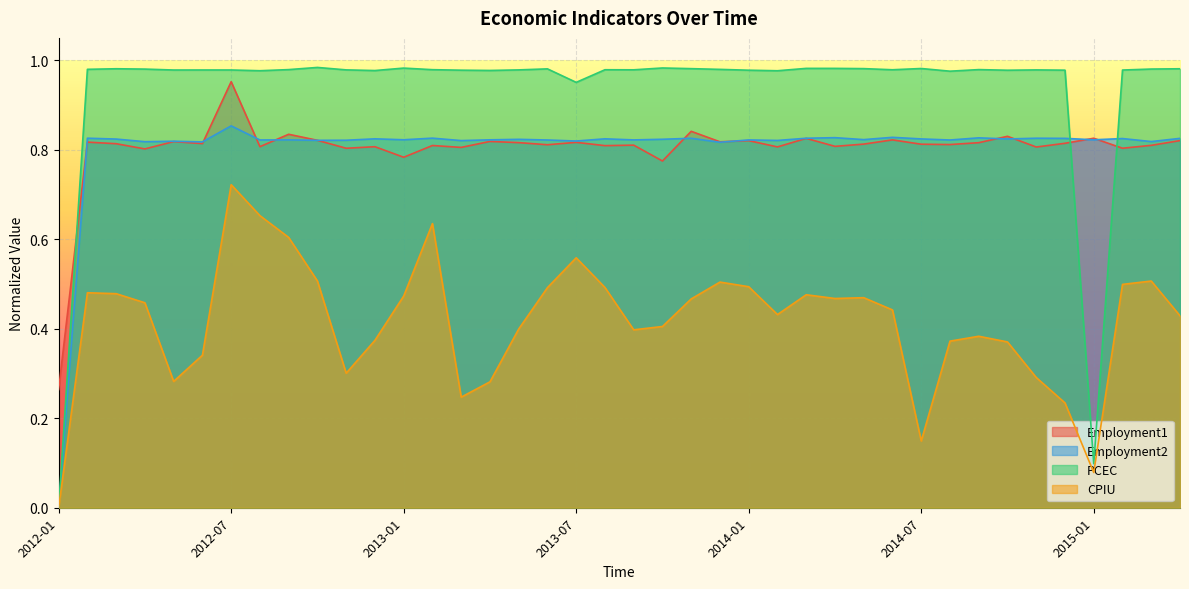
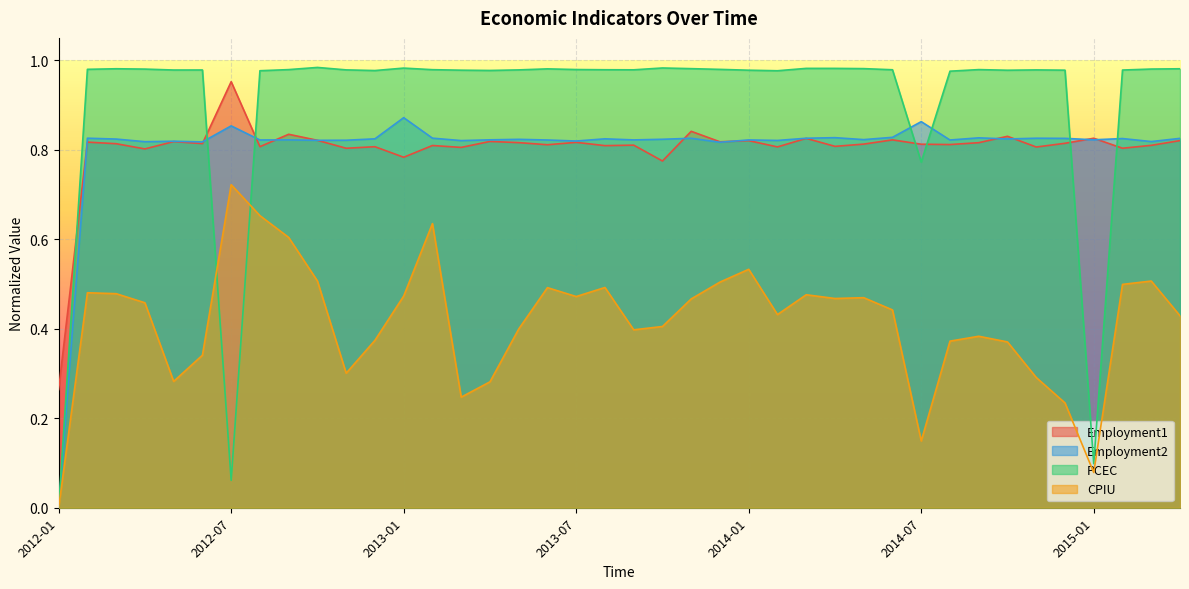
PCEC, 2012-07: 0.98 -> 0.06
Employment2, 2013-01: 0.82 -> 0.87
PCEC, 2013-07: 0.95 -> 0.98
CPIU, 2013-07: 0.56 -> 0.47
CPIU, 2014-01: 0.49 -> 0.53
Employment2, 2014-07: 0.82 -> 0.86
PCEC, 2014-07: 0.98 -> 0.77
